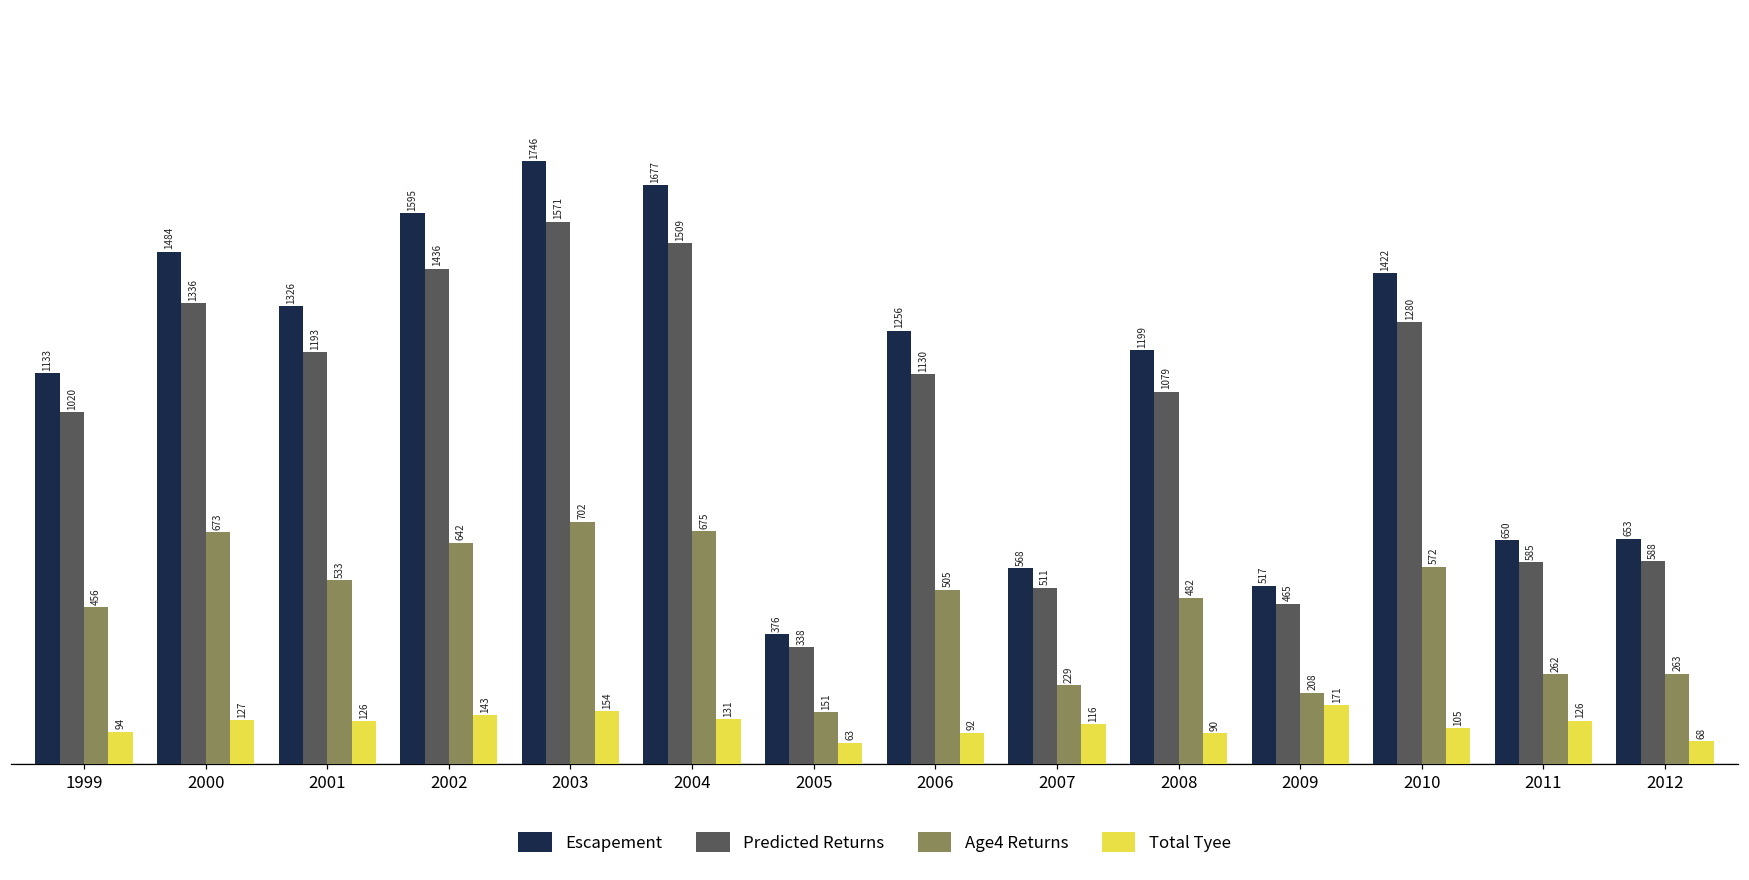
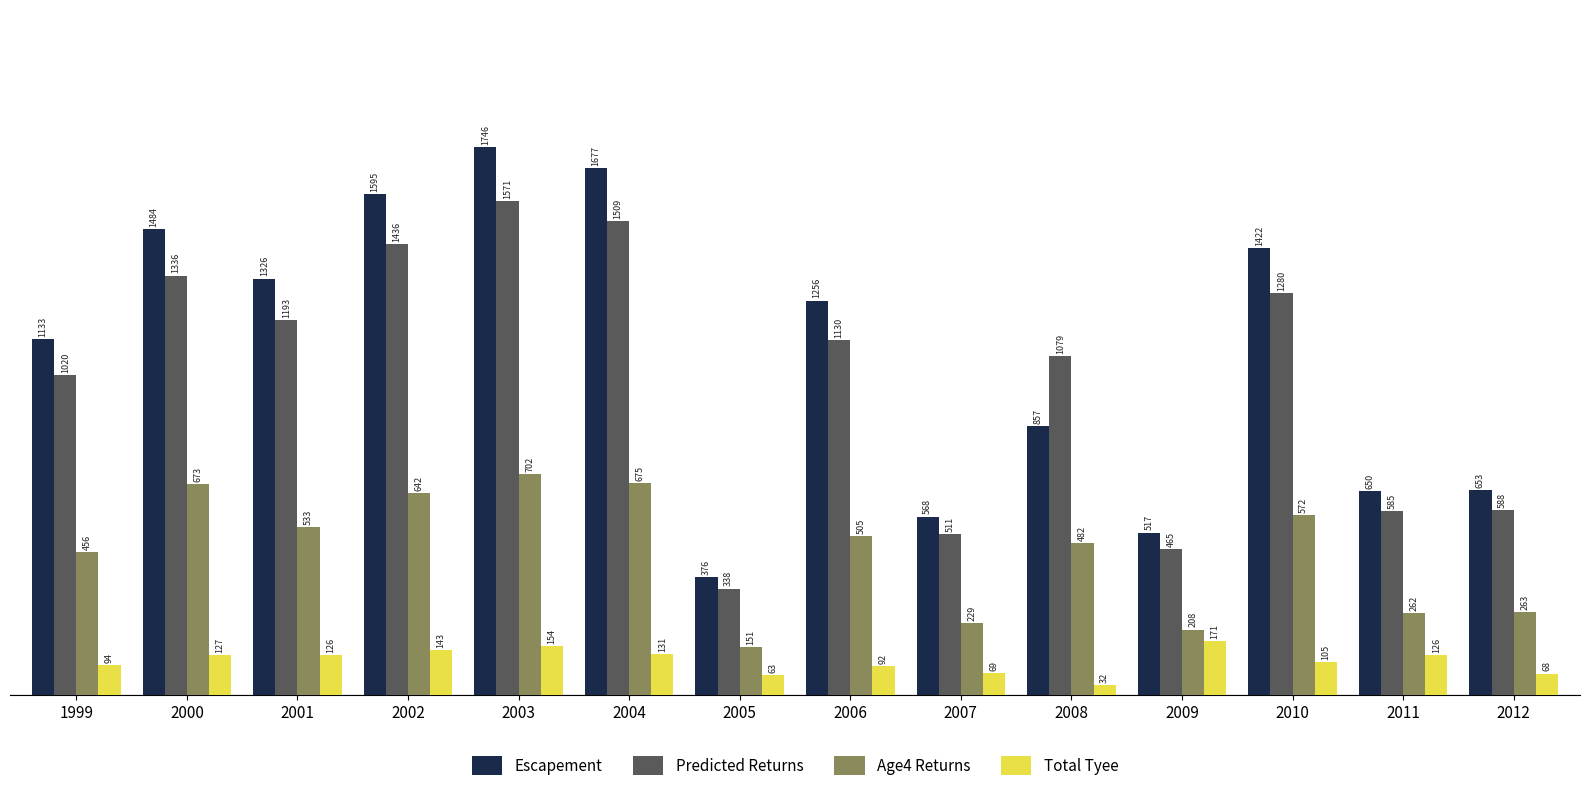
Total Tyee, 2007: 116 -> 69
Escapement, 2008: 1199 -> 857
Total Tyee, 2008: 90 -> 32
